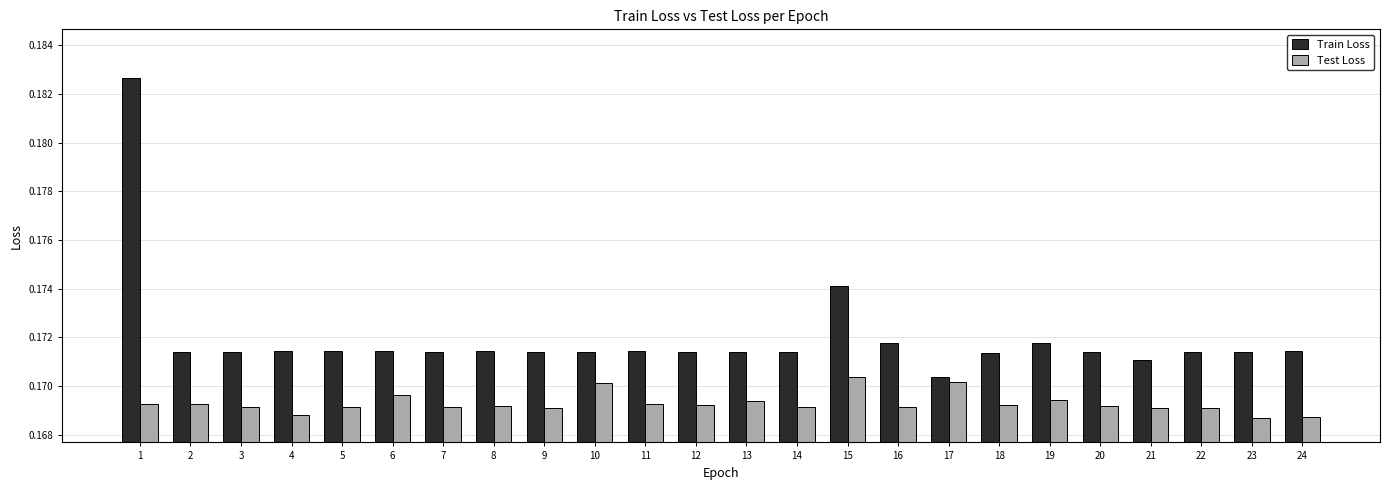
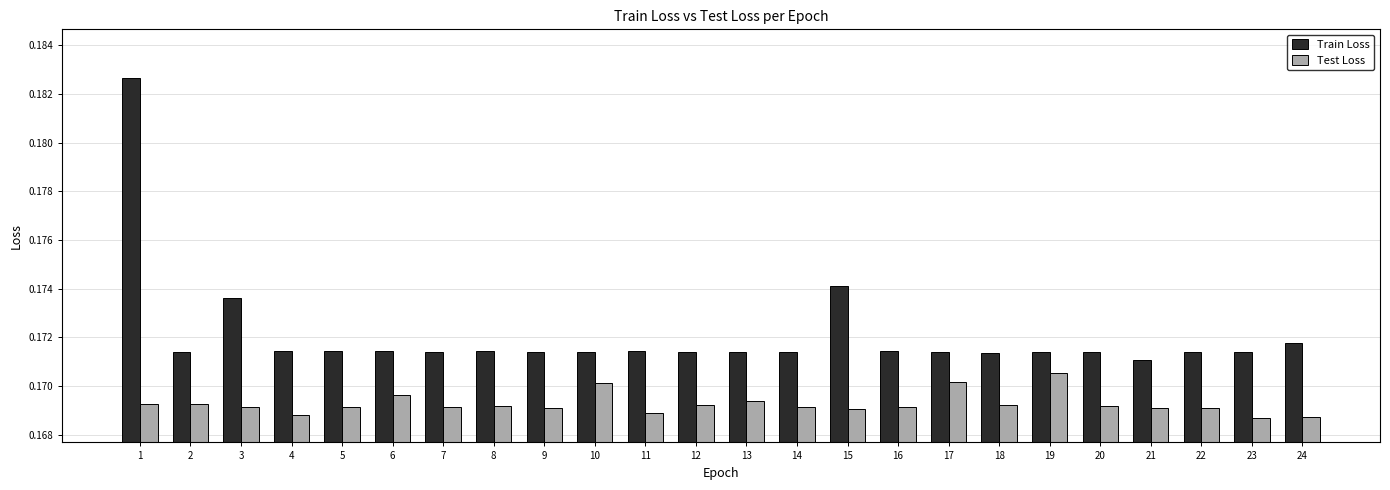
Train Loss, 3: 0.1714 -> 0.1736
Test Loss, 11: 0.1693 -> 0.1689
Test Loss, 15: 0.1704 -> 0.1691
Train Loss, 16: 0.1718 -> 0.1714
Train Loss, 17: 0.1704 -> 0.1714
Train Loss, 19: 0.1718 -> 0.1714
Test Loss, 19: 0.1694 -> 0.1705
Train Loss, 24: 0.1714 -> 0.1718
